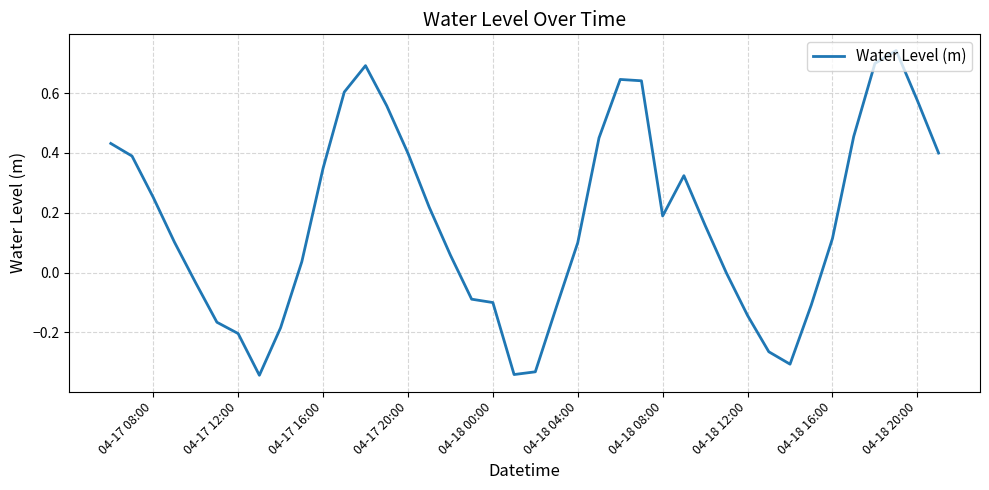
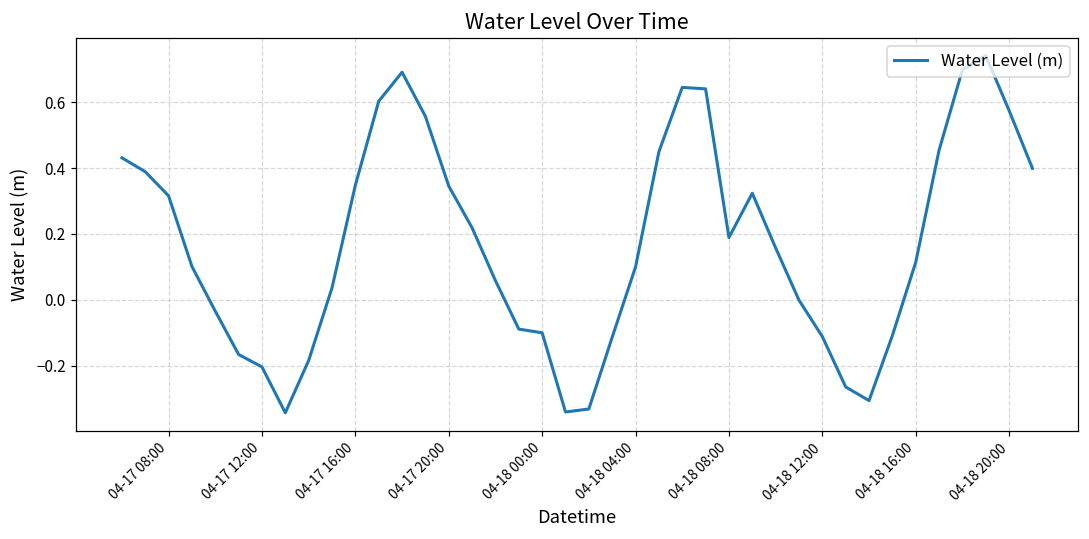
04-17 08:00: 0.25 -> 0.32
04-17 20:00: 0.40 -> 0.35
04-18 12:00: -0.14 -> -0.11
